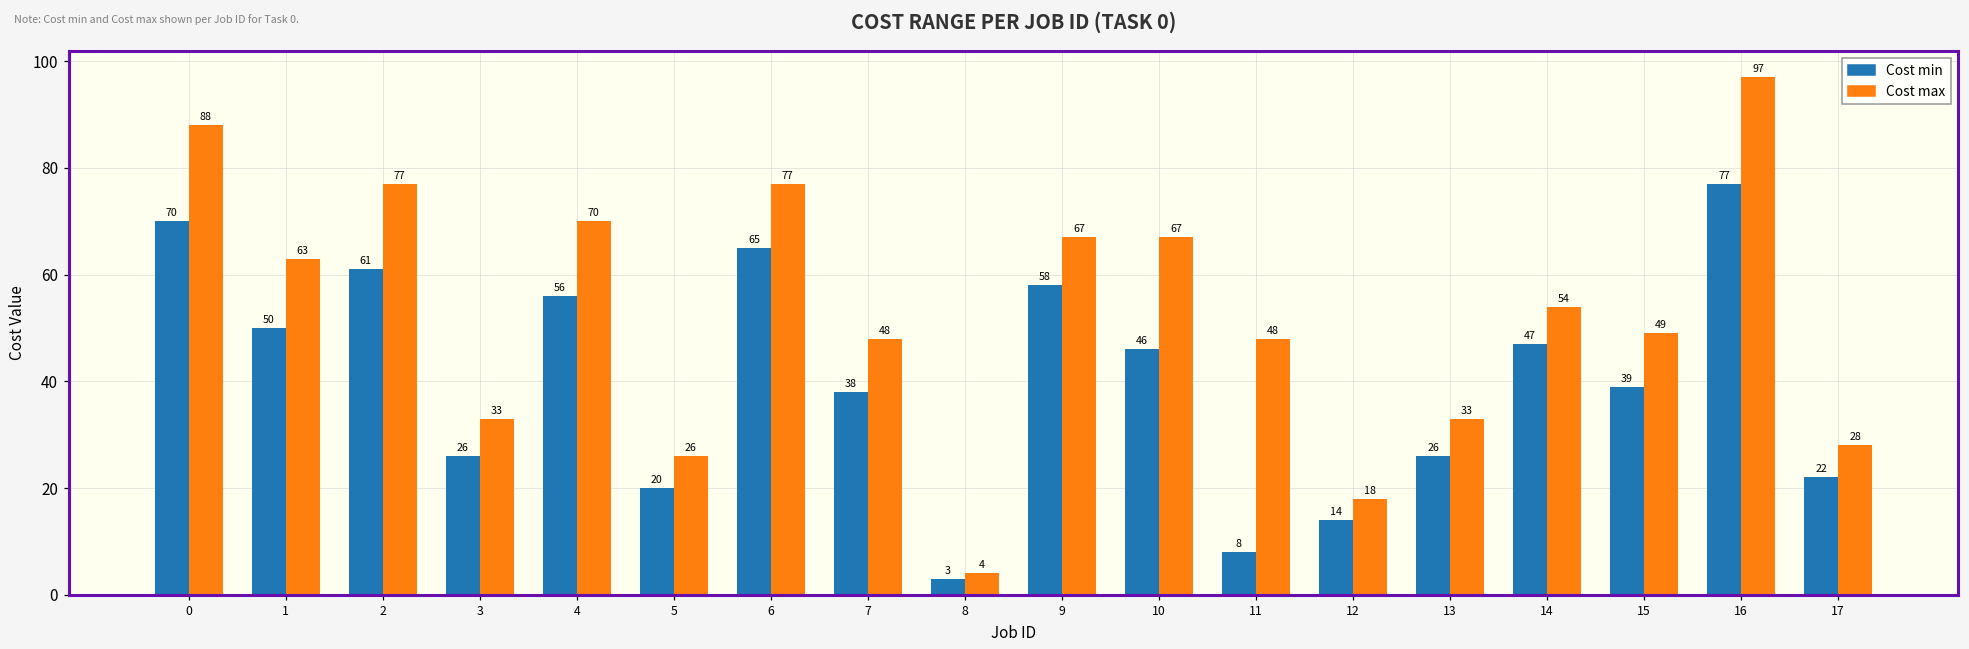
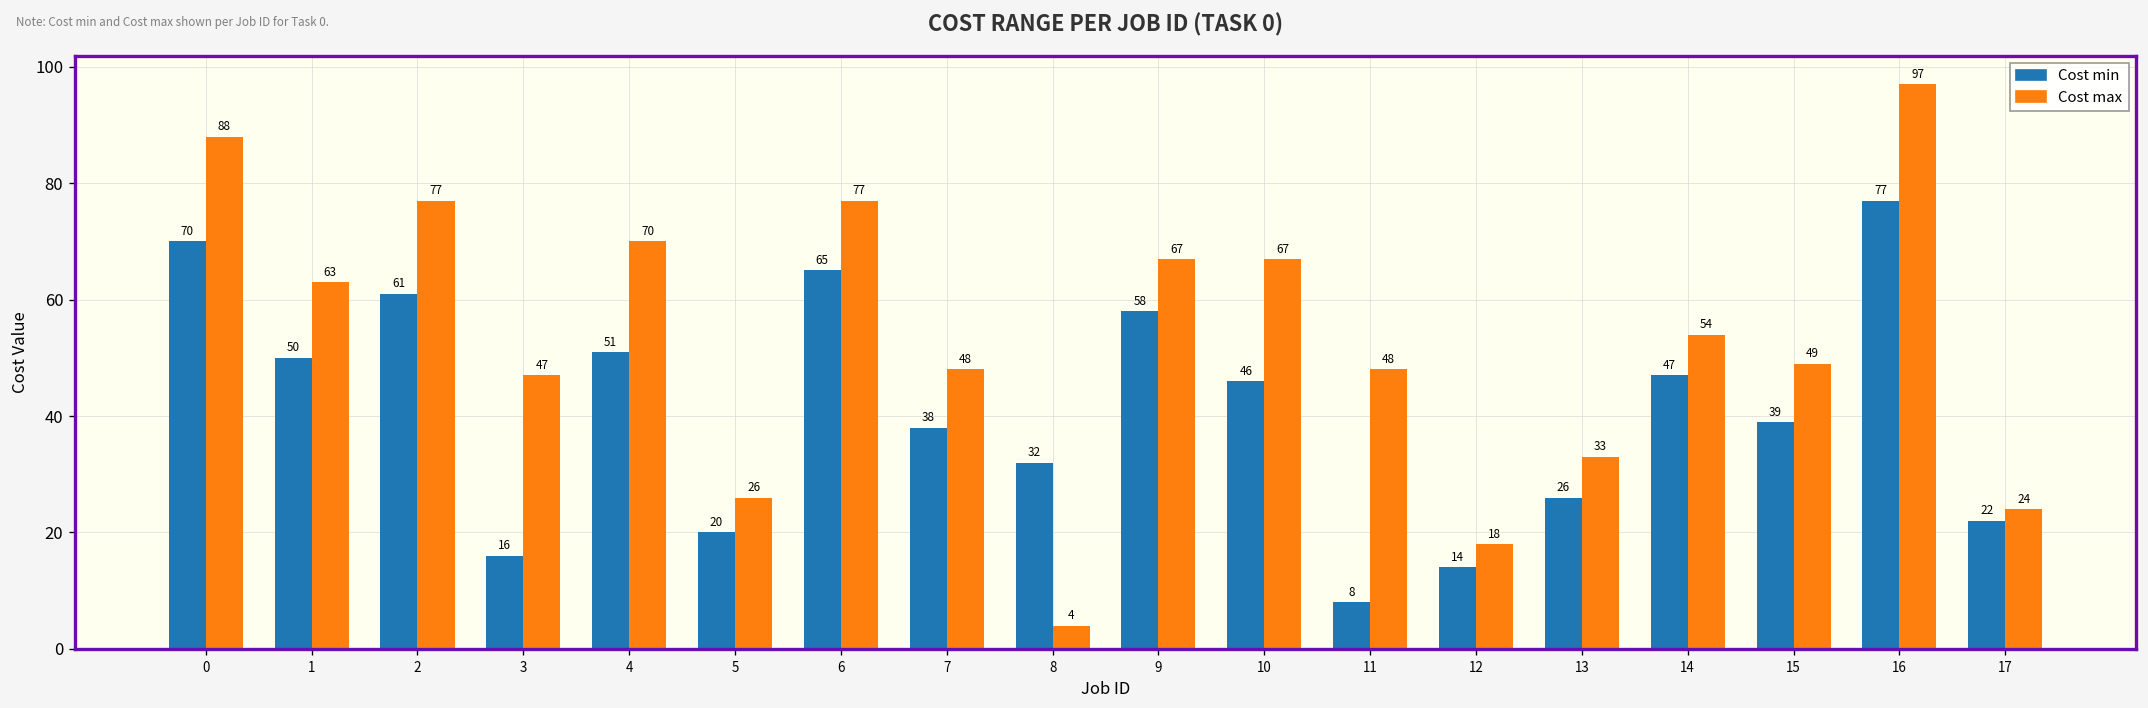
Cost min, 3: 26 -> 16
Cost max, 3: 33 -> 47
Cost min, 4: 56 -> 51
Cost min, 8: 3 -> 32
Cost max, 17: 28 -> 24
